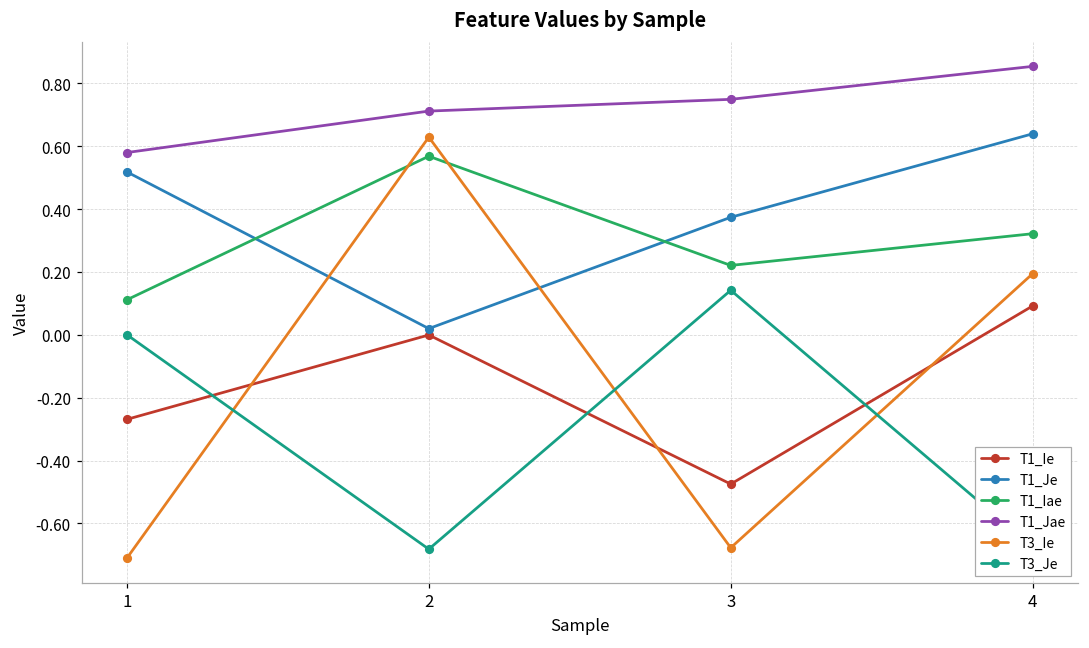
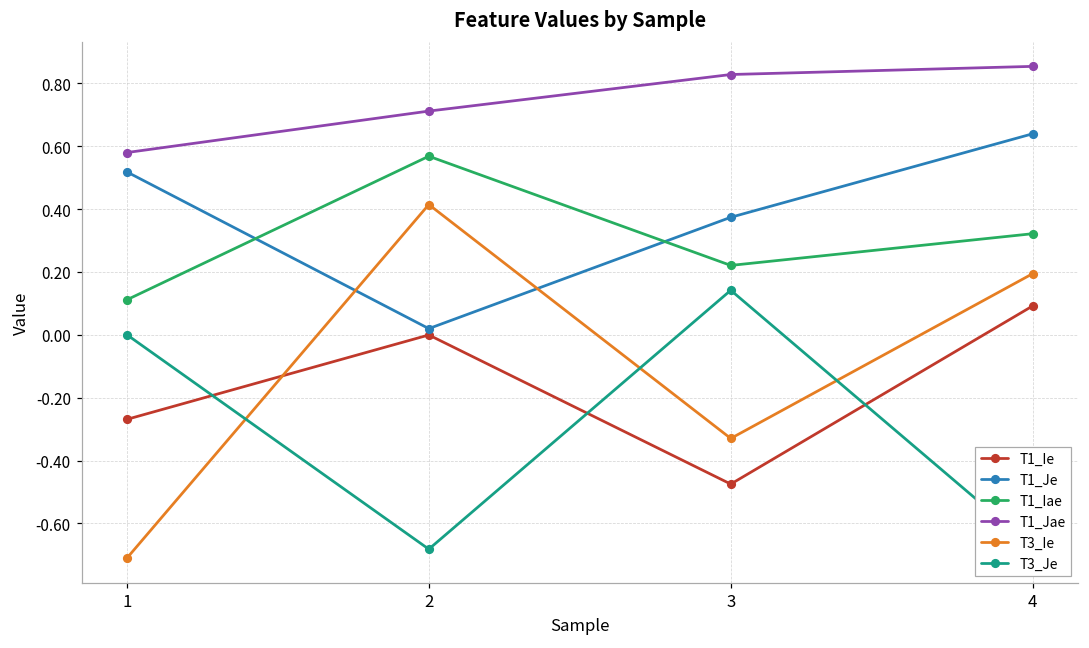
T3_Ie, 2: 0.63 -> 0.41
T1_Jae, 3: 0.75 -> 0.83
T3_Ie, 3: -0.68 -> -0.33
